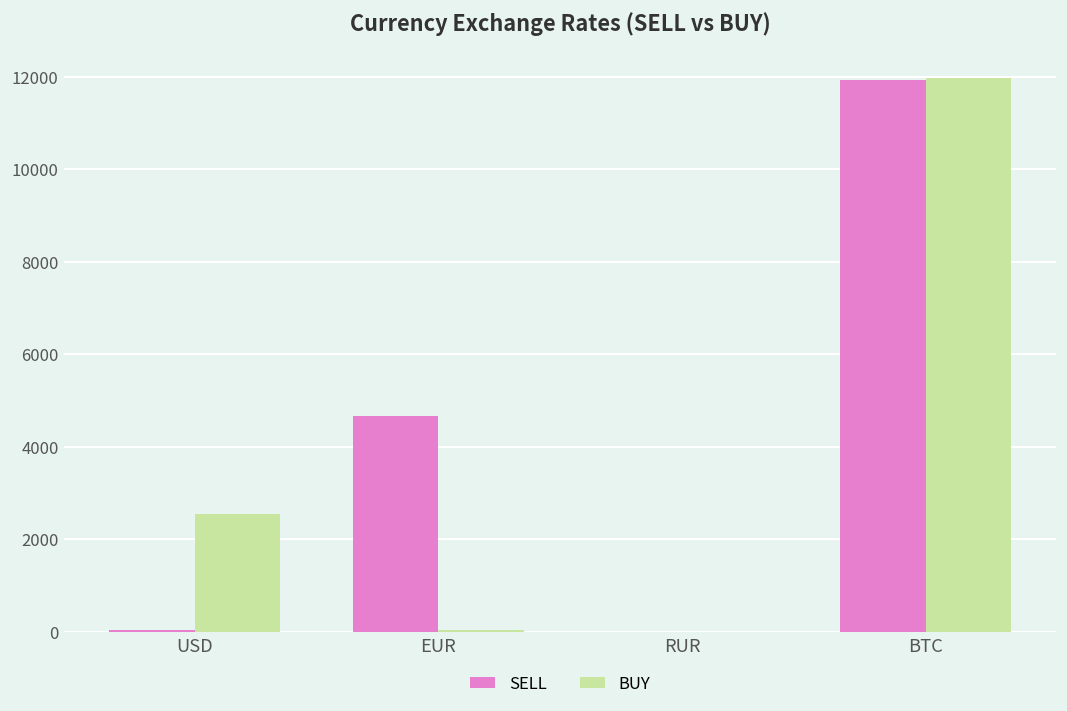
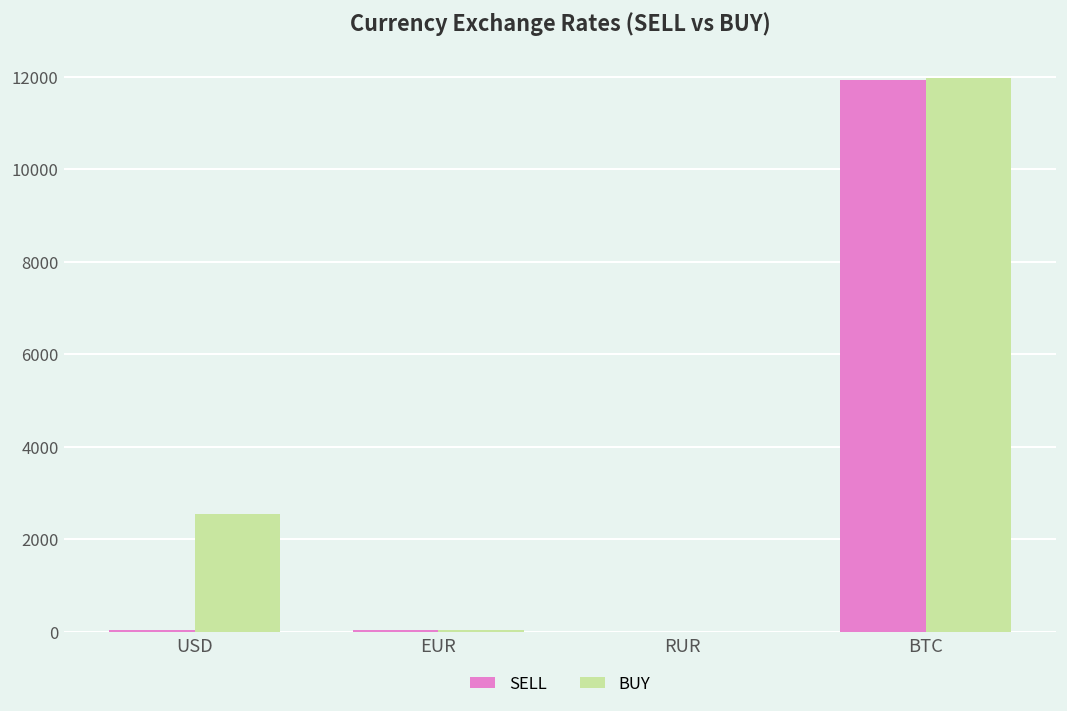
SELL, EUR: 4700 -> 0
